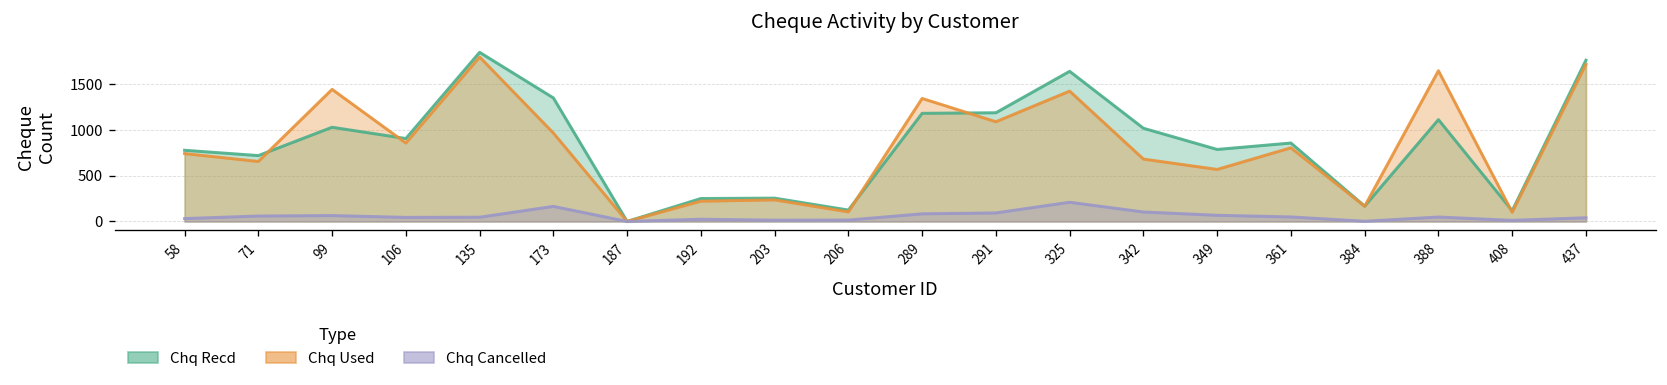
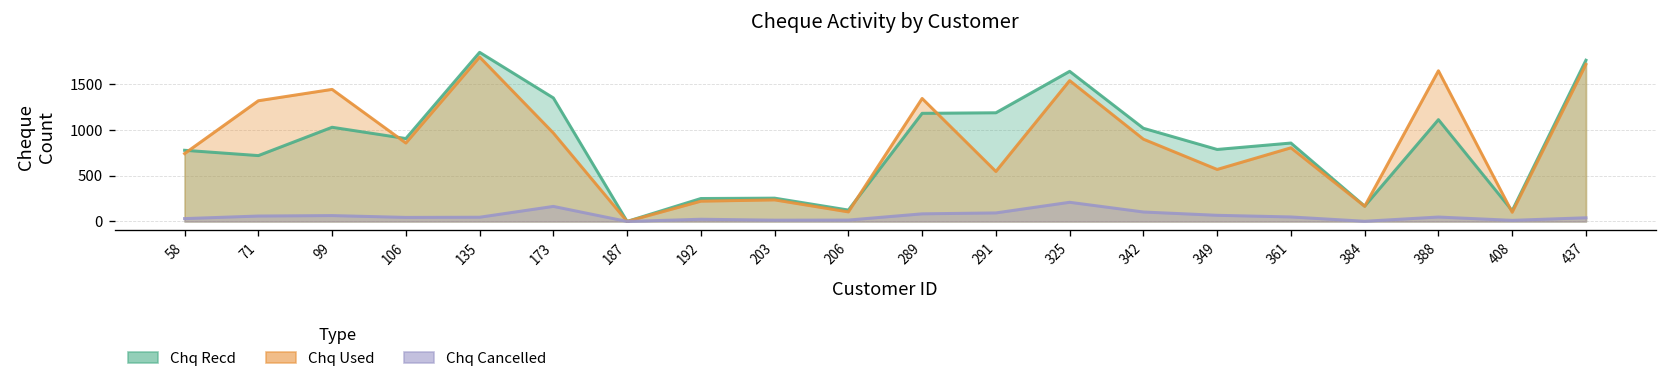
Chq Used, 71: 700 -> 1300
Chq Used, 291: 1100 -> 500
Chq Used, 325: 1400 -> 1500
Chq Used, 342: 700 -> 900
